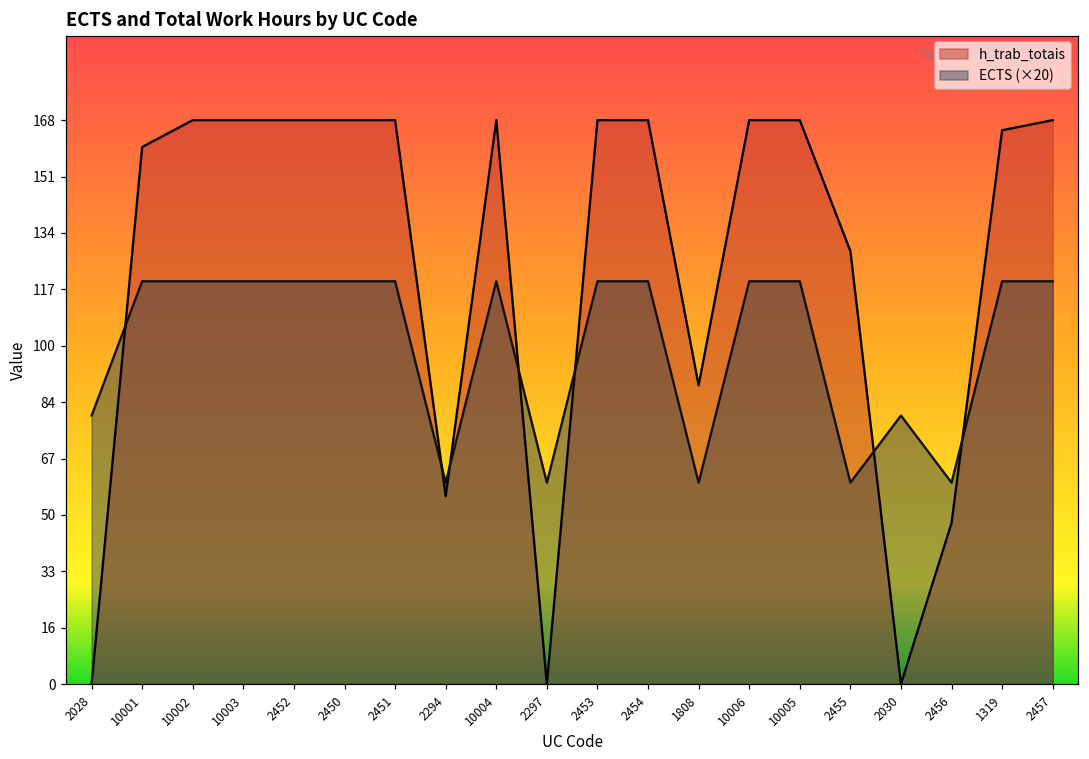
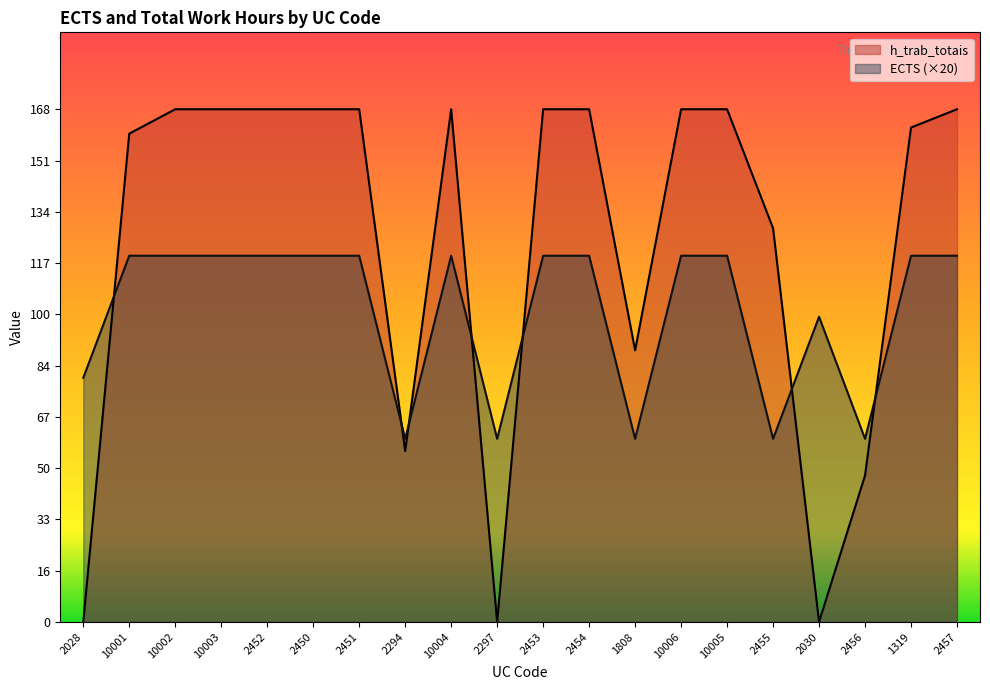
ECTS (×20), 2030: 80 -> 100
h_trab_totais, 1319: 165 -> 162
